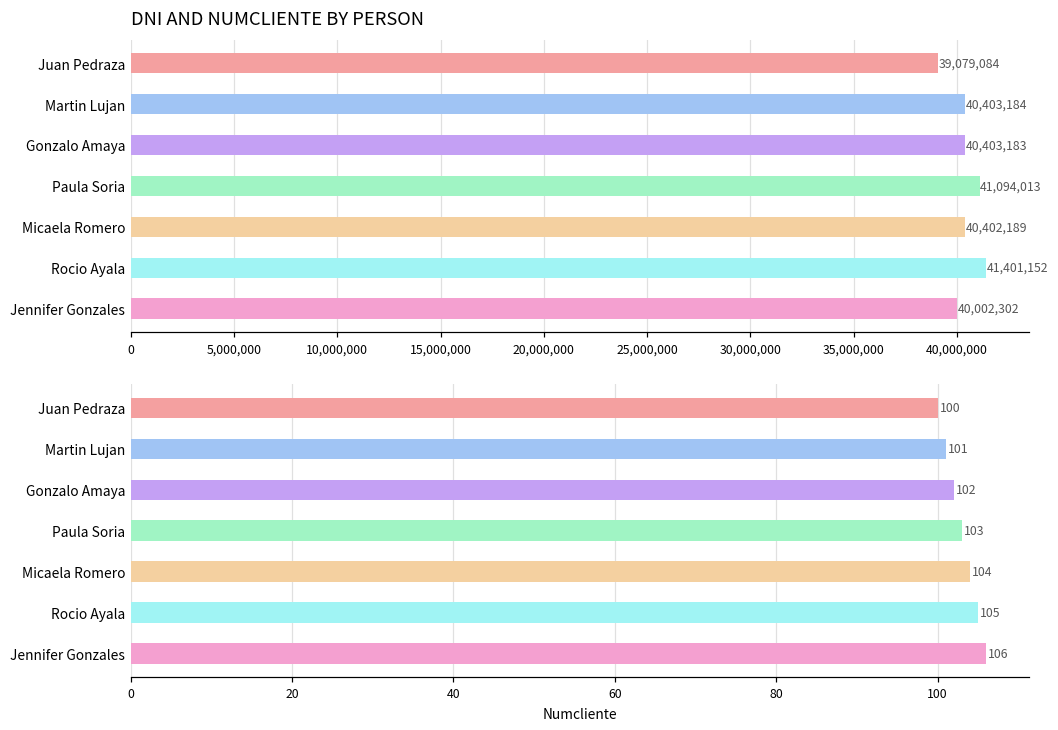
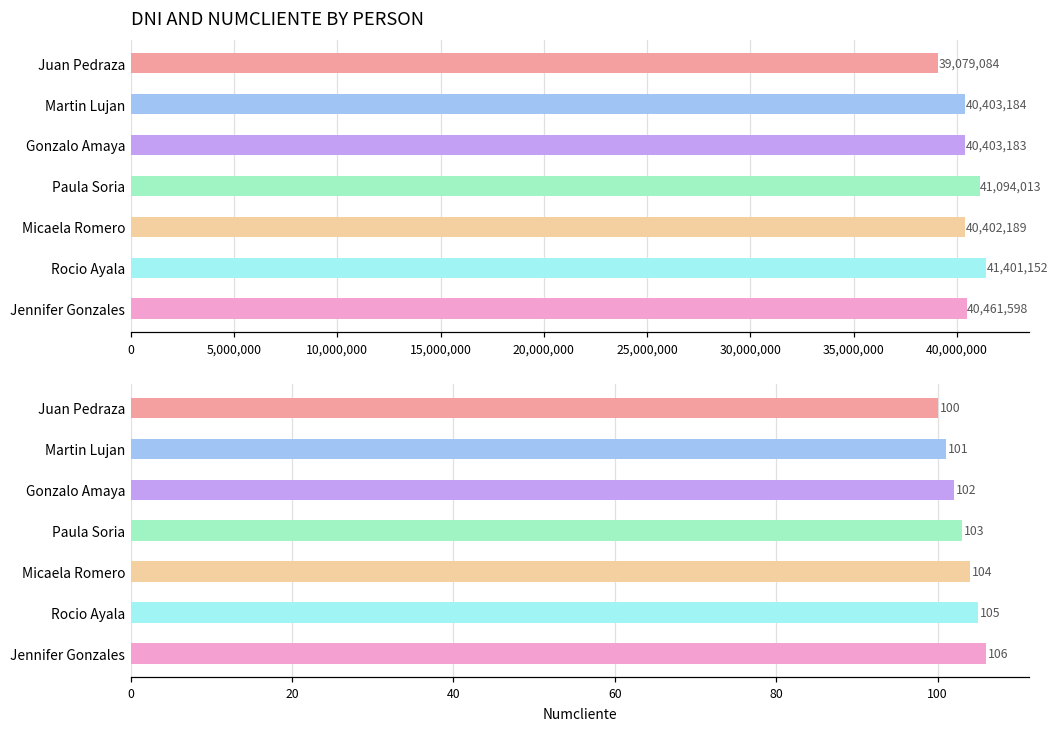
DNI AND NUMCLIENTE BY PERSON, Jennifer Gonzales: 40,002,302 -> 40,461,598
